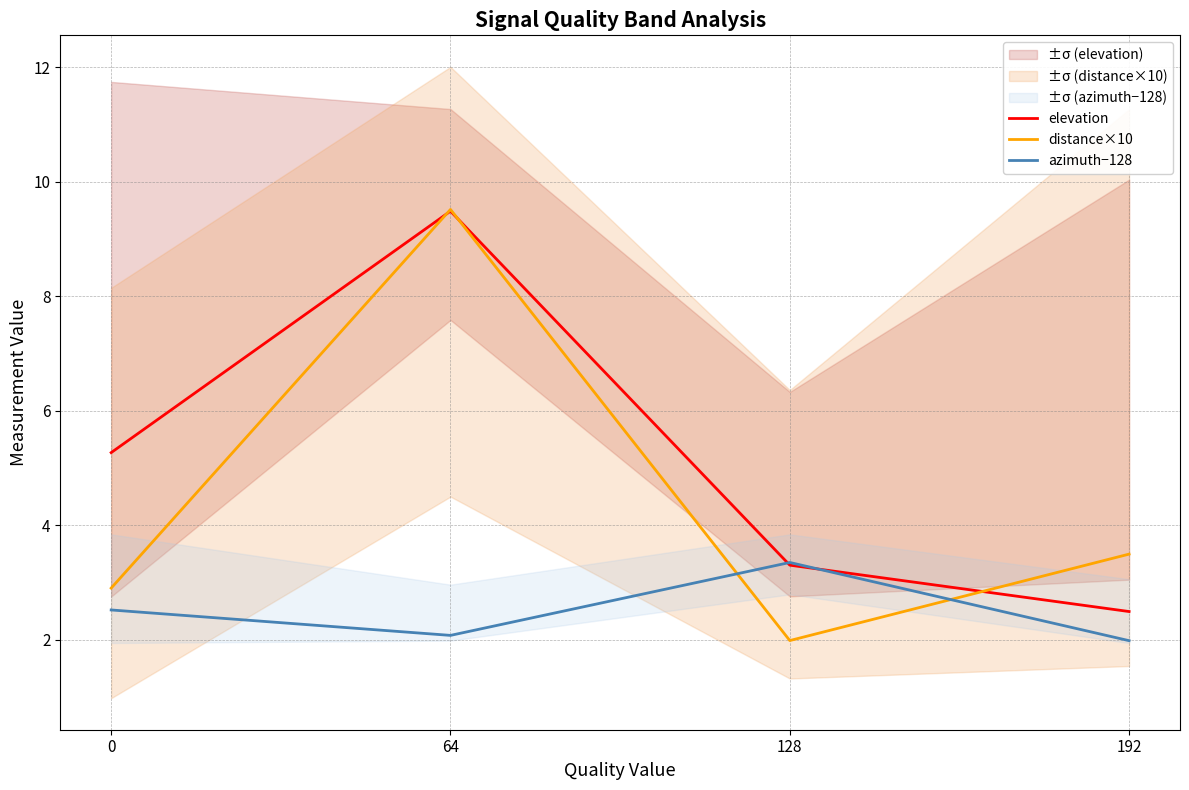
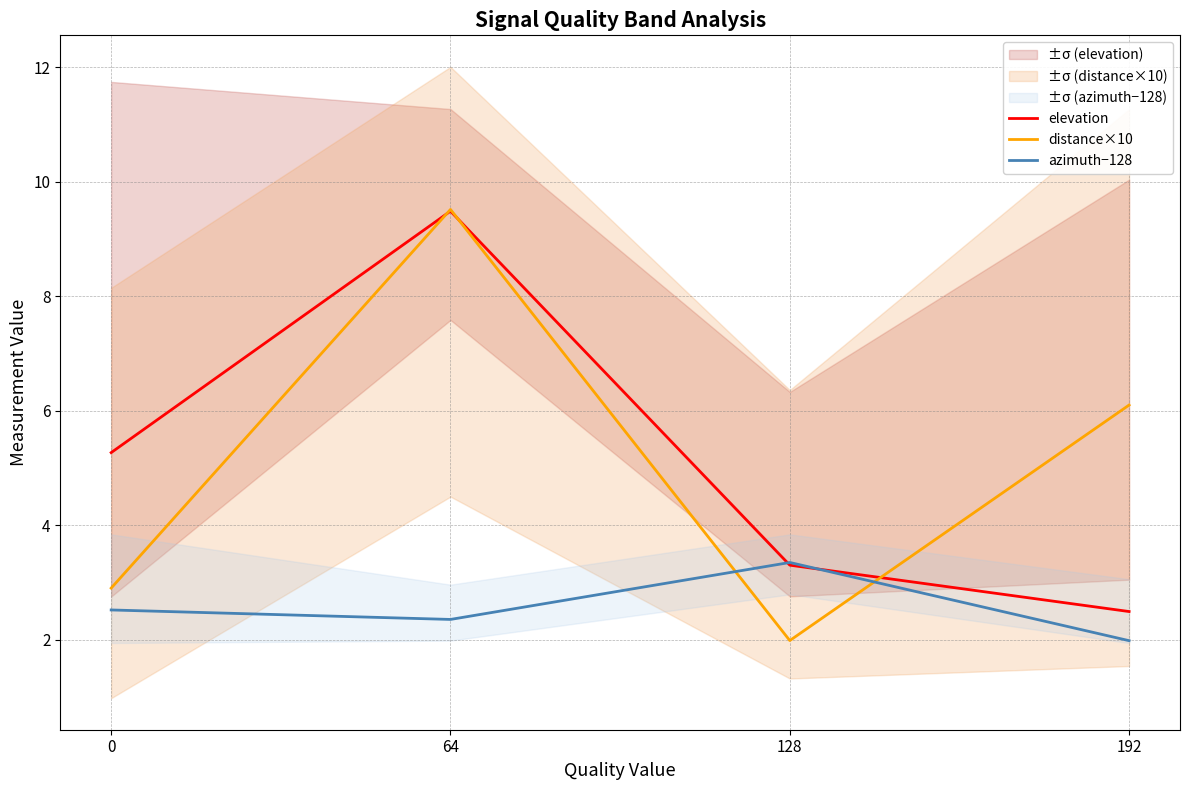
azimuth−128, 64: 2.1 -> 2.4
distance×10, 192: 3.5 -> 6.1
